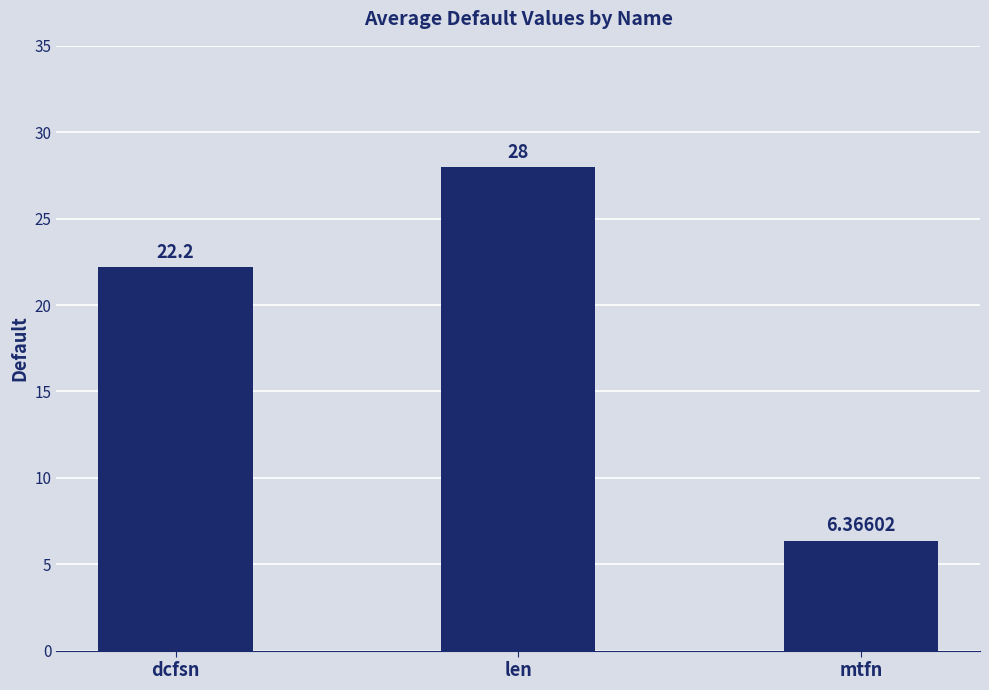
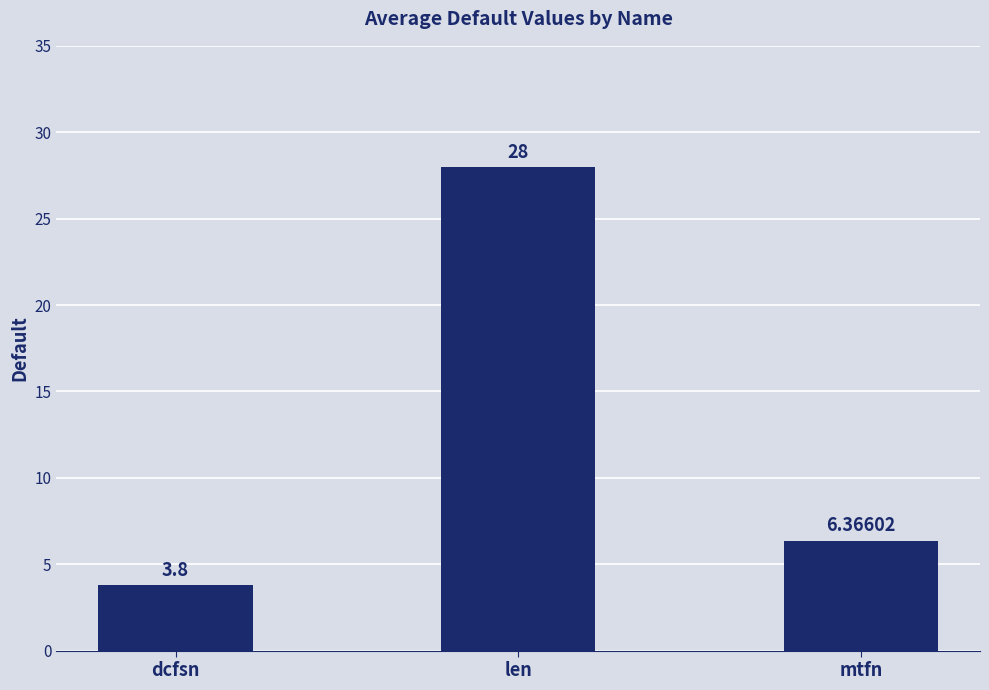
dcfsn: 22.2 -> 3.8
